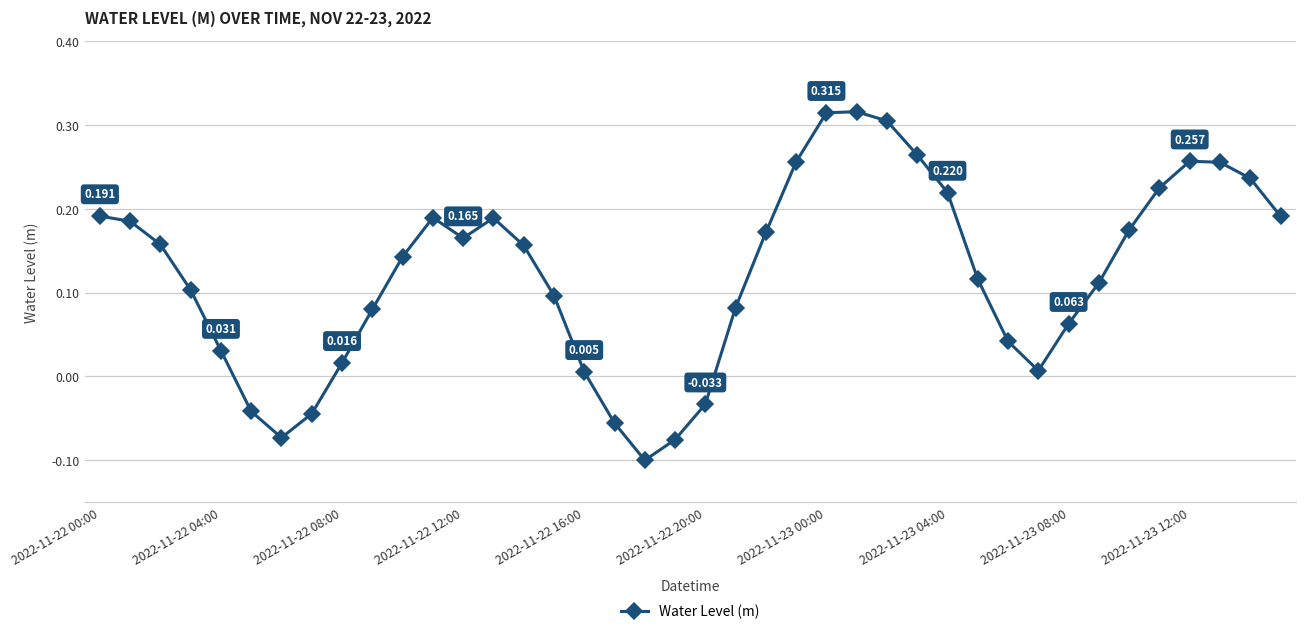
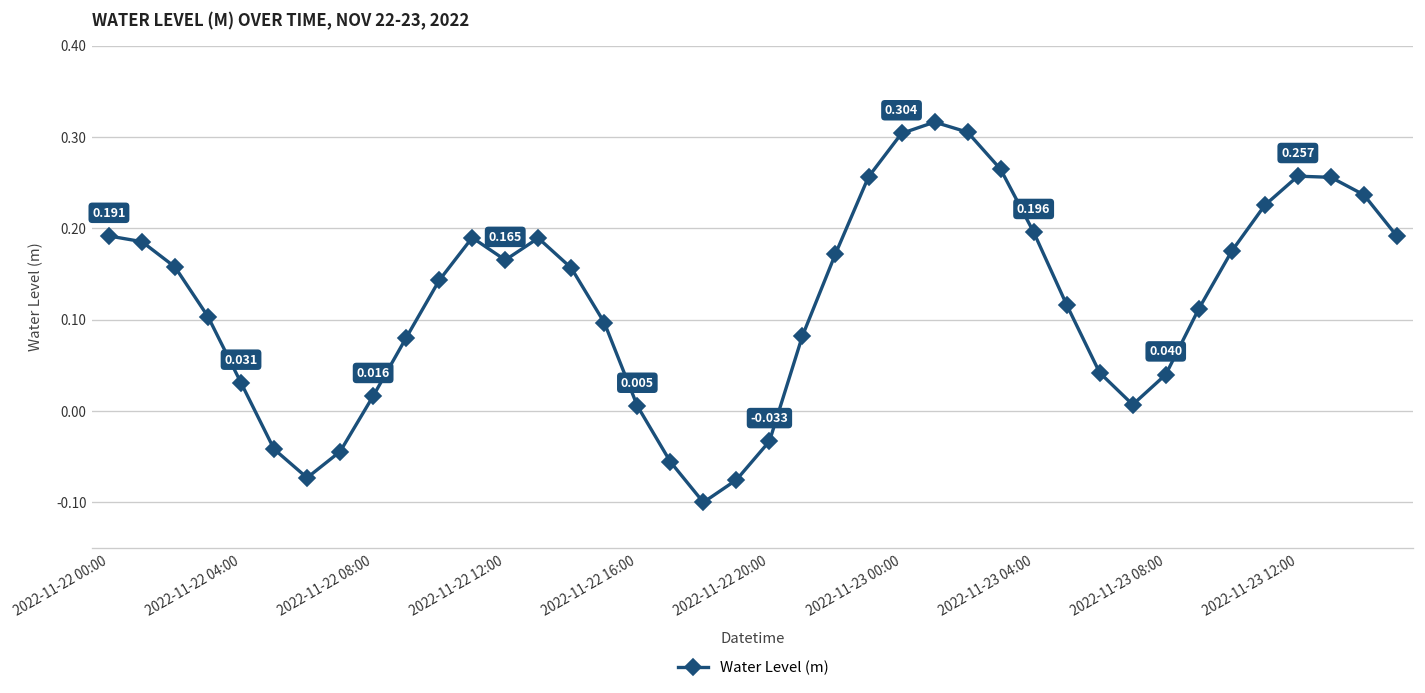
2022-11-23 00:00: 0.315 -> 0.304
2022-11-23 04:00: 0.220 -> 0.196
2022-11-23 08:00: 0.063 -> 0.040
